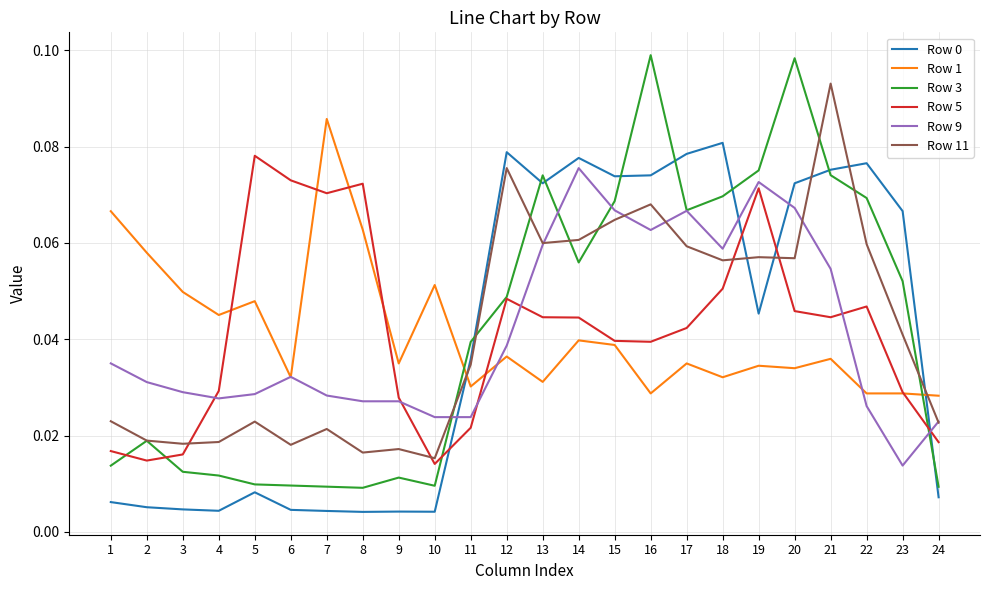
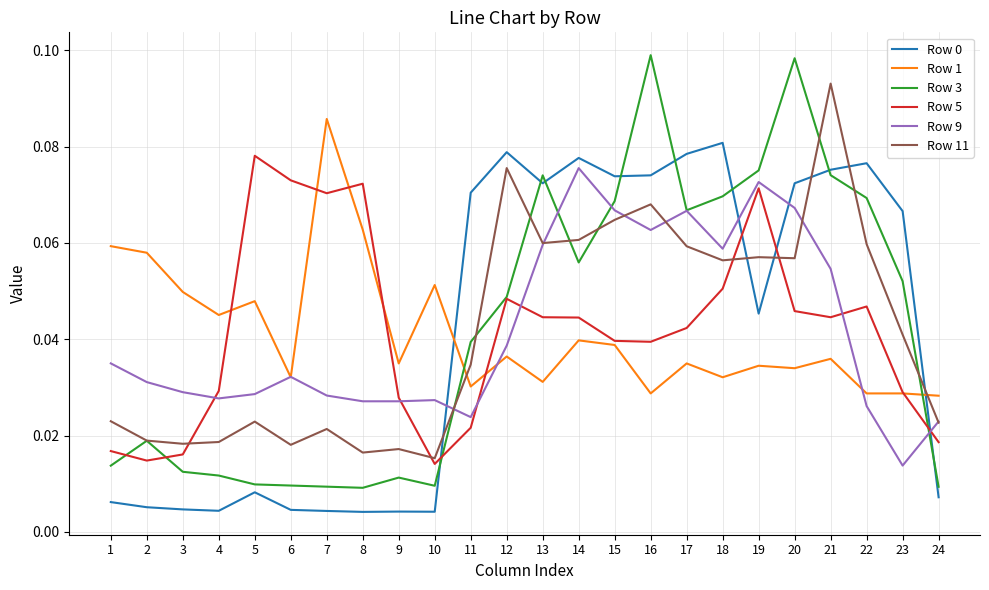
Row 1, 1: 0.067 -> 0.059
Row 9, 10: 0.024 -> 0.027
Row 0, 11: 0.036 -> 0.070
